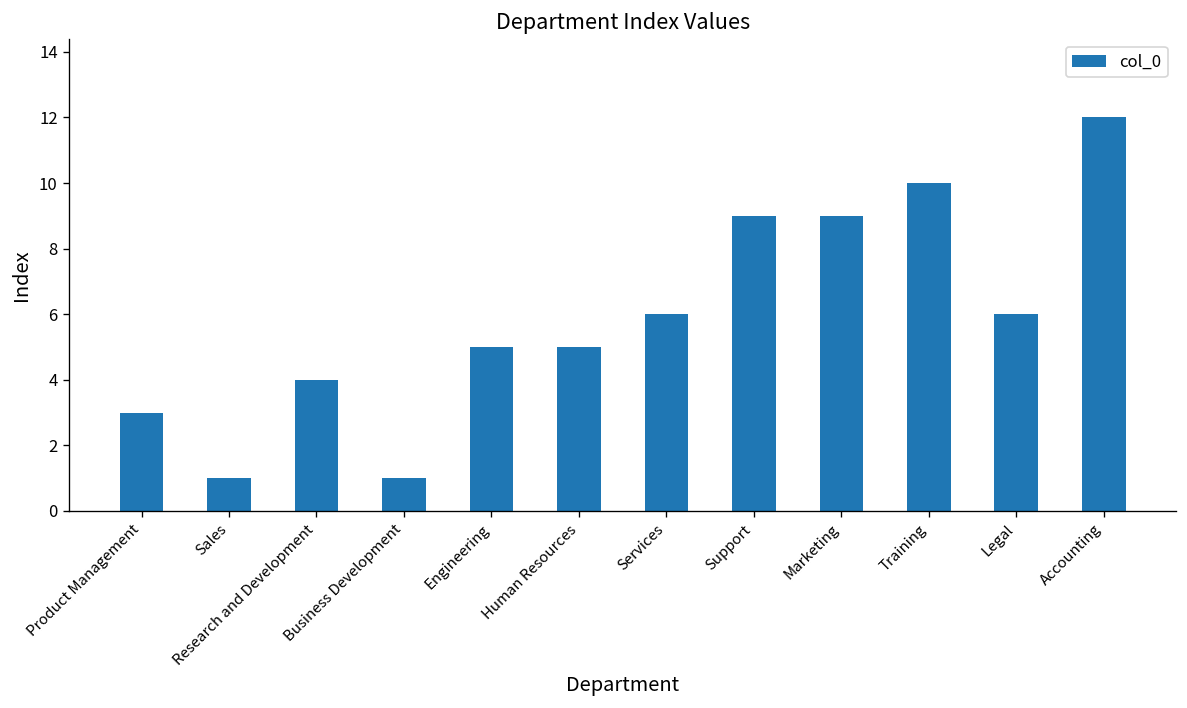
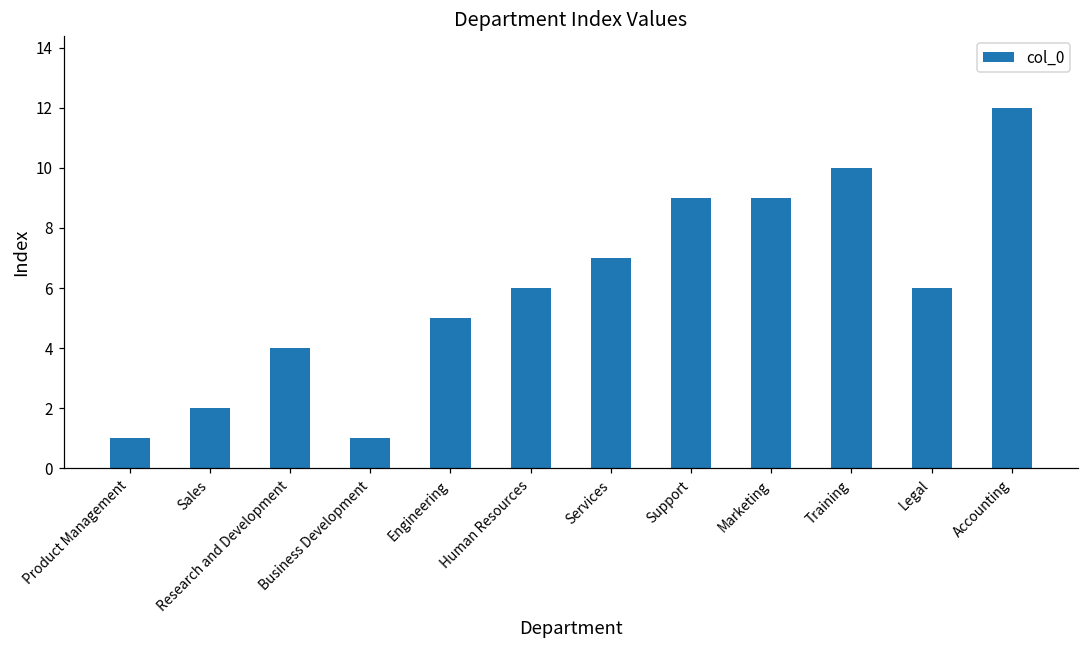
Product Management: 3 -> 1
Sales: 1 -> 2
Human Resources: 5 -> 6
Services: 6 -> 7
